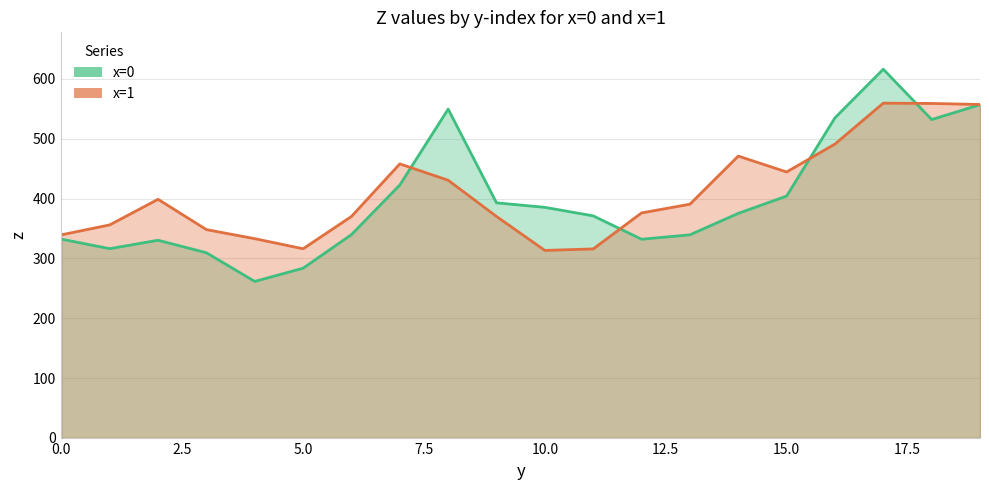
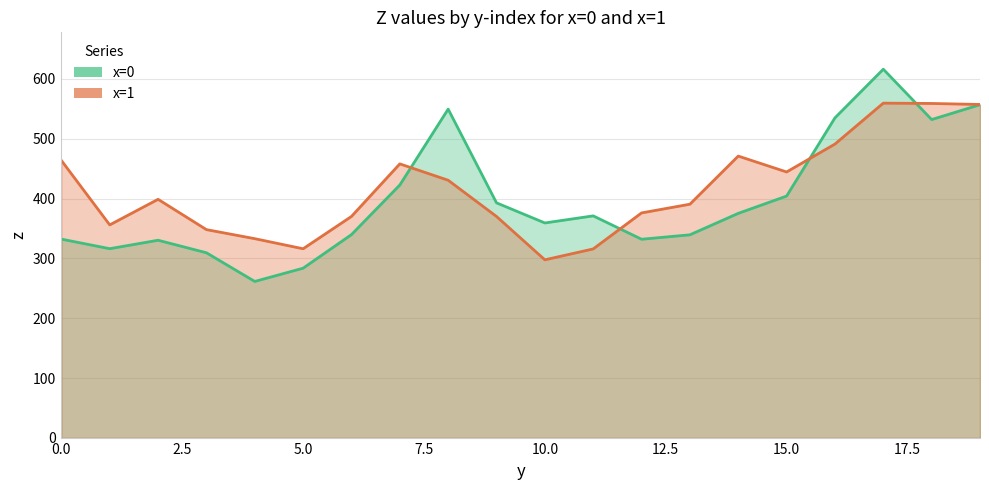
x=1, 0.0: 340 -> 460
x=0, 10.0: 390 -> 360
x=1, 10.0: 310 -> 300
